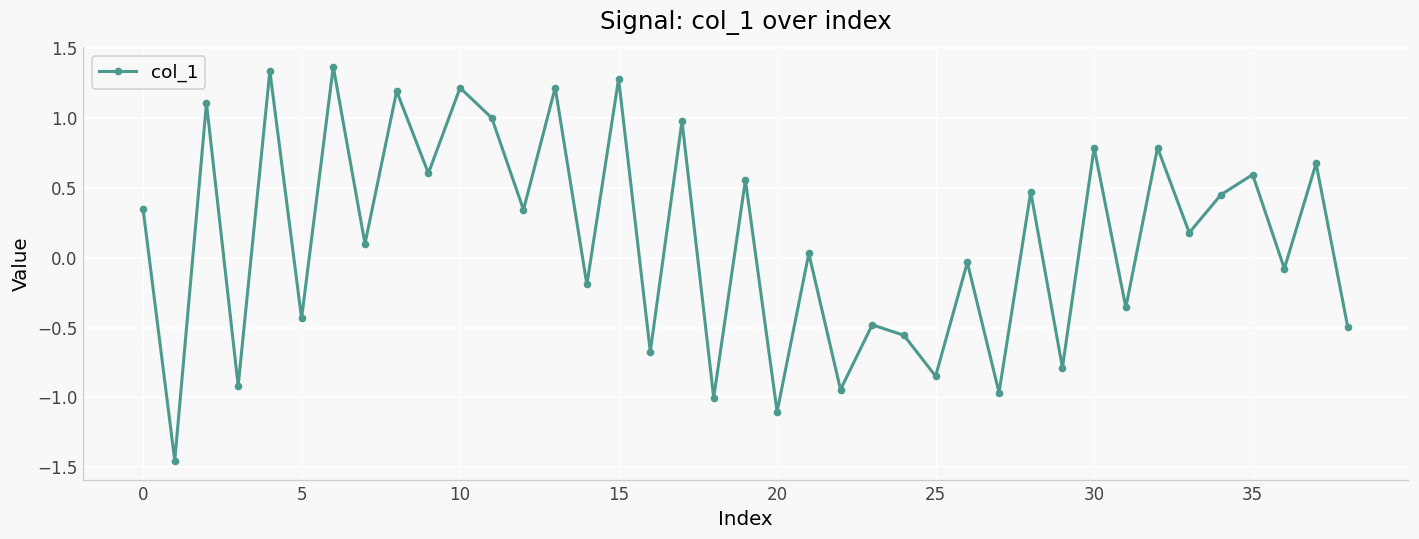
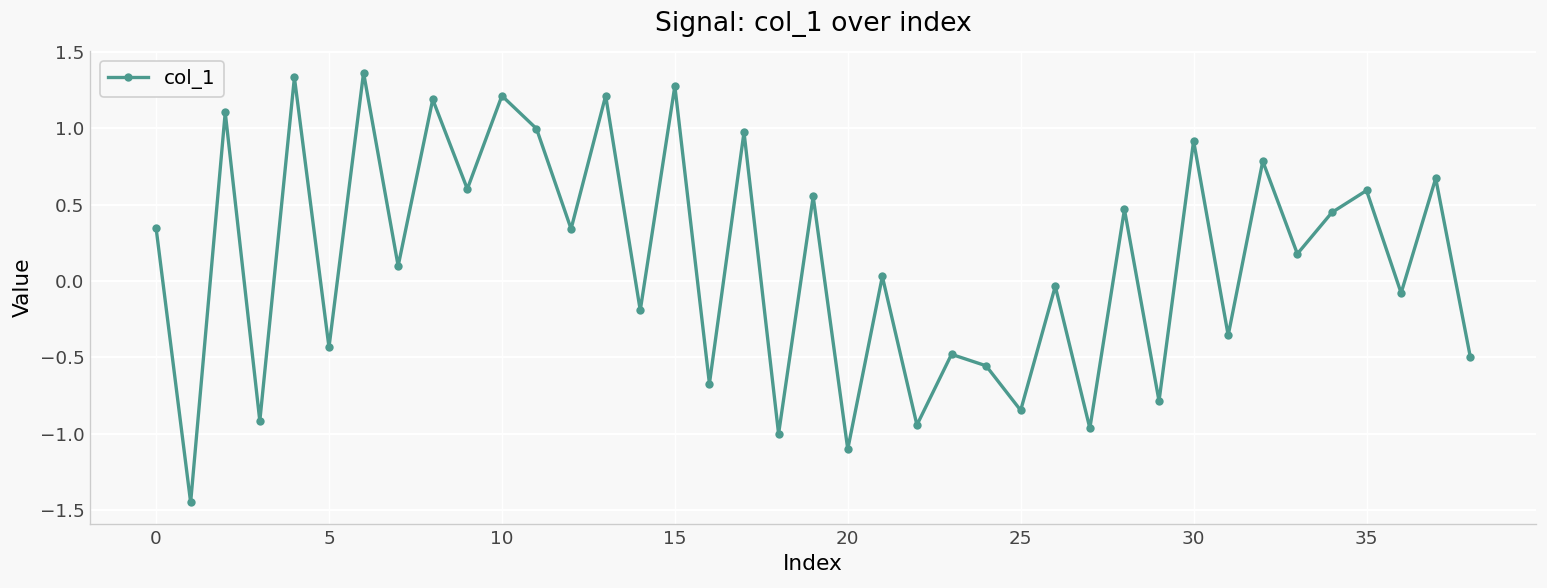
30: 0.79 -> 0.92
